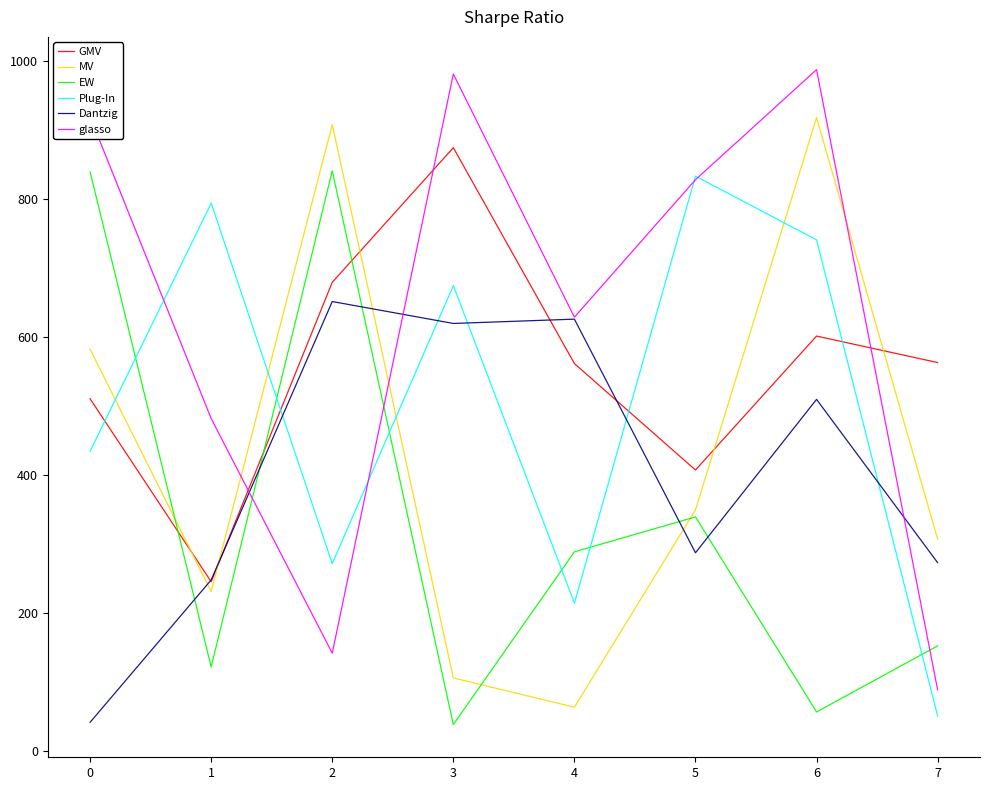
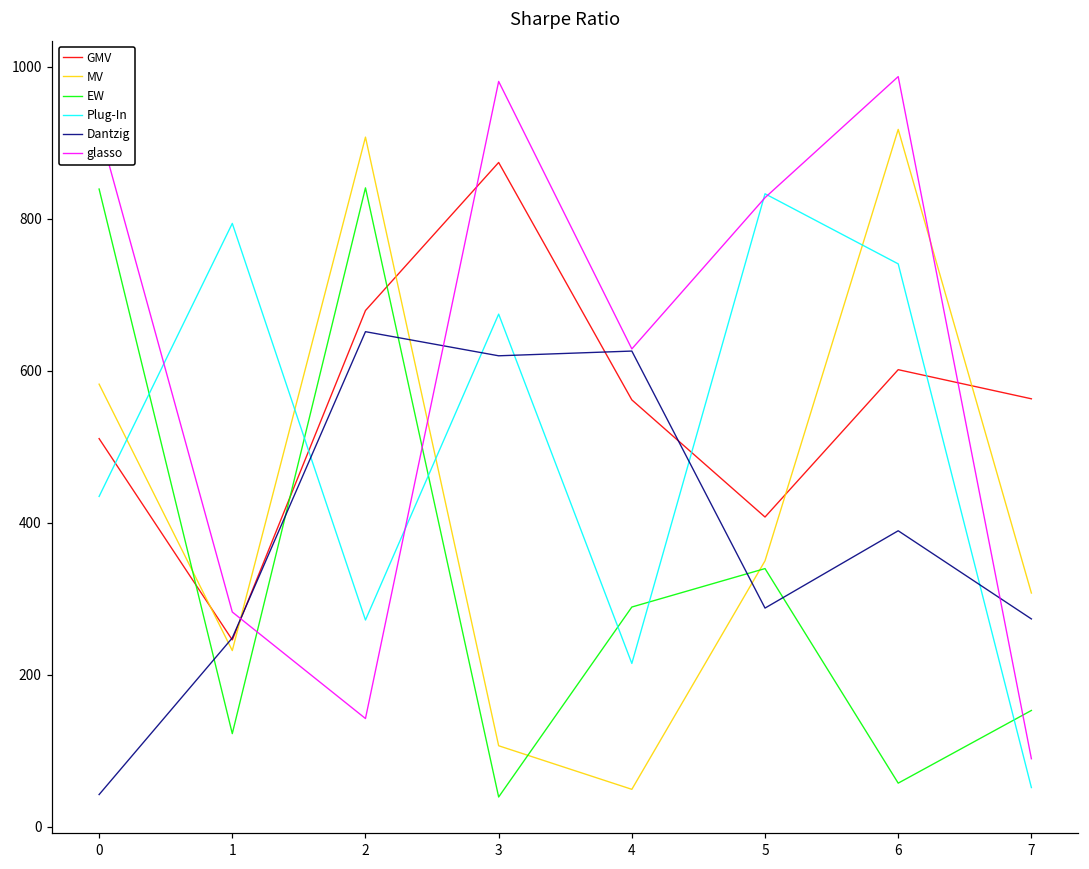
glasso, 1: 480 -> 280
MV, 4: 60 -> 50
Dantzig, 6: 510 -> 390
